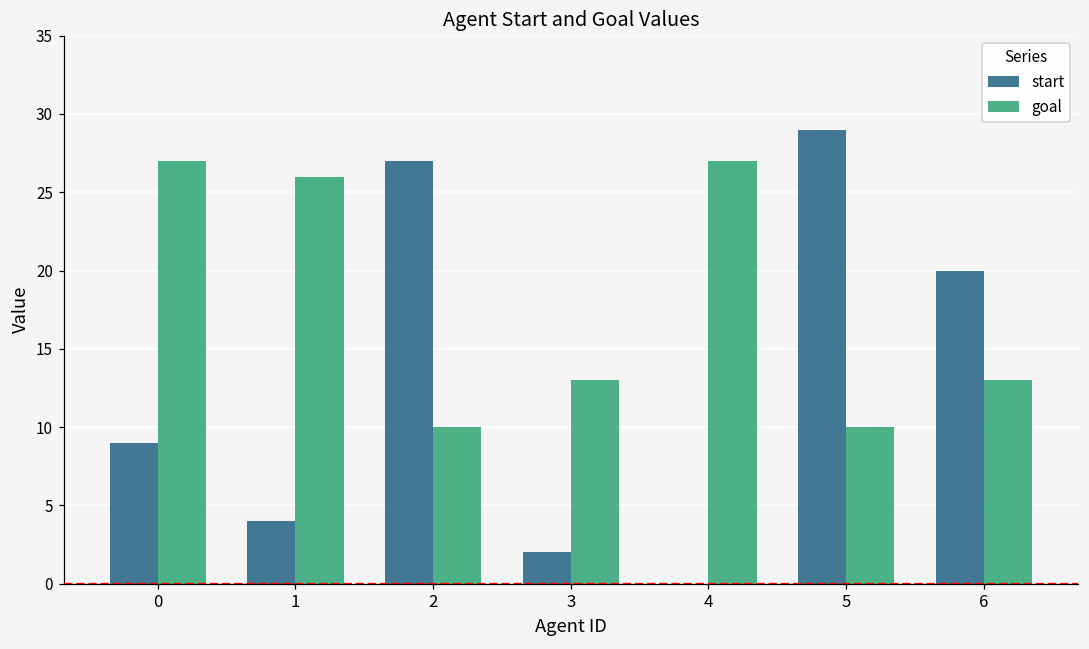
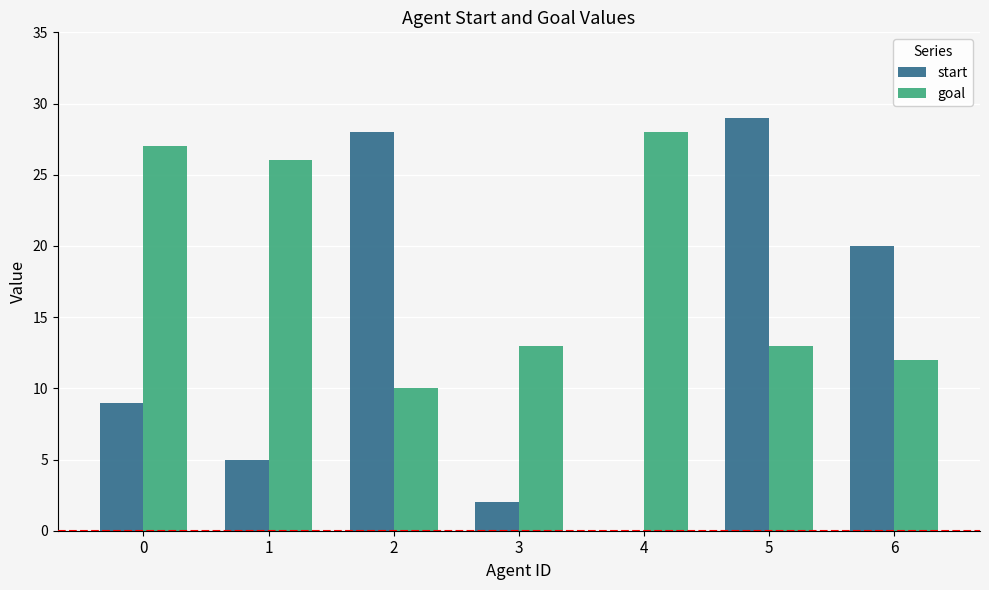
start, 1: 4 -> 5
start, 2: 27 -> 28
goal, 4: 27 -> 28
goal, 5: 10 -> 13
goal, 6: 13 -> 12
